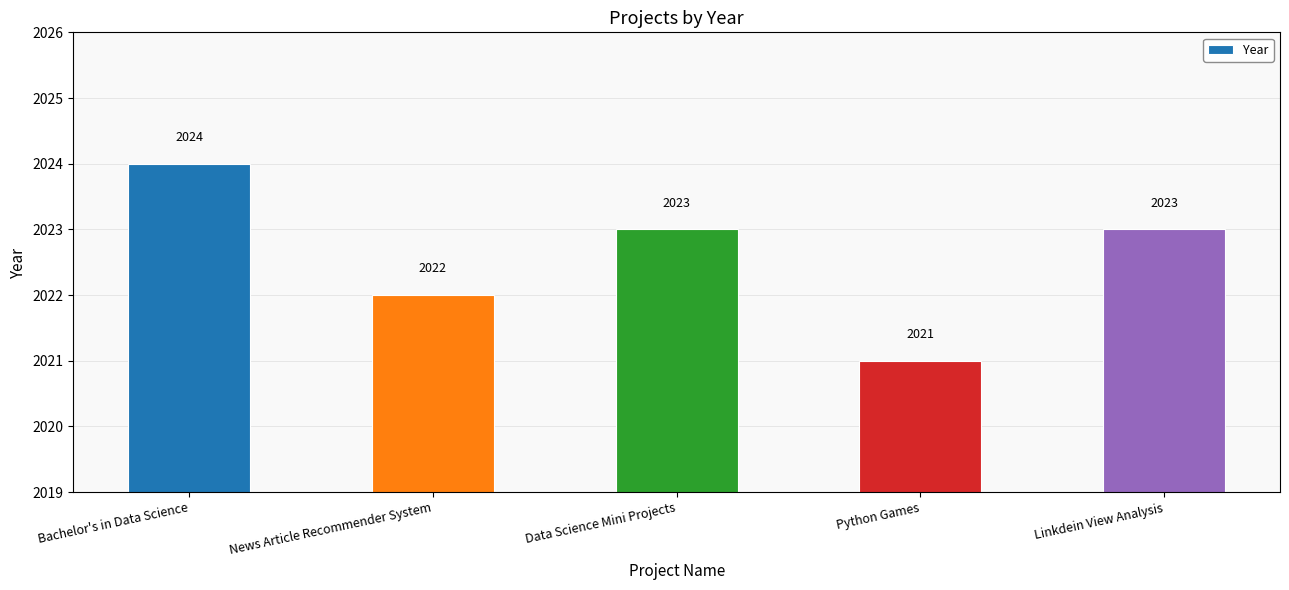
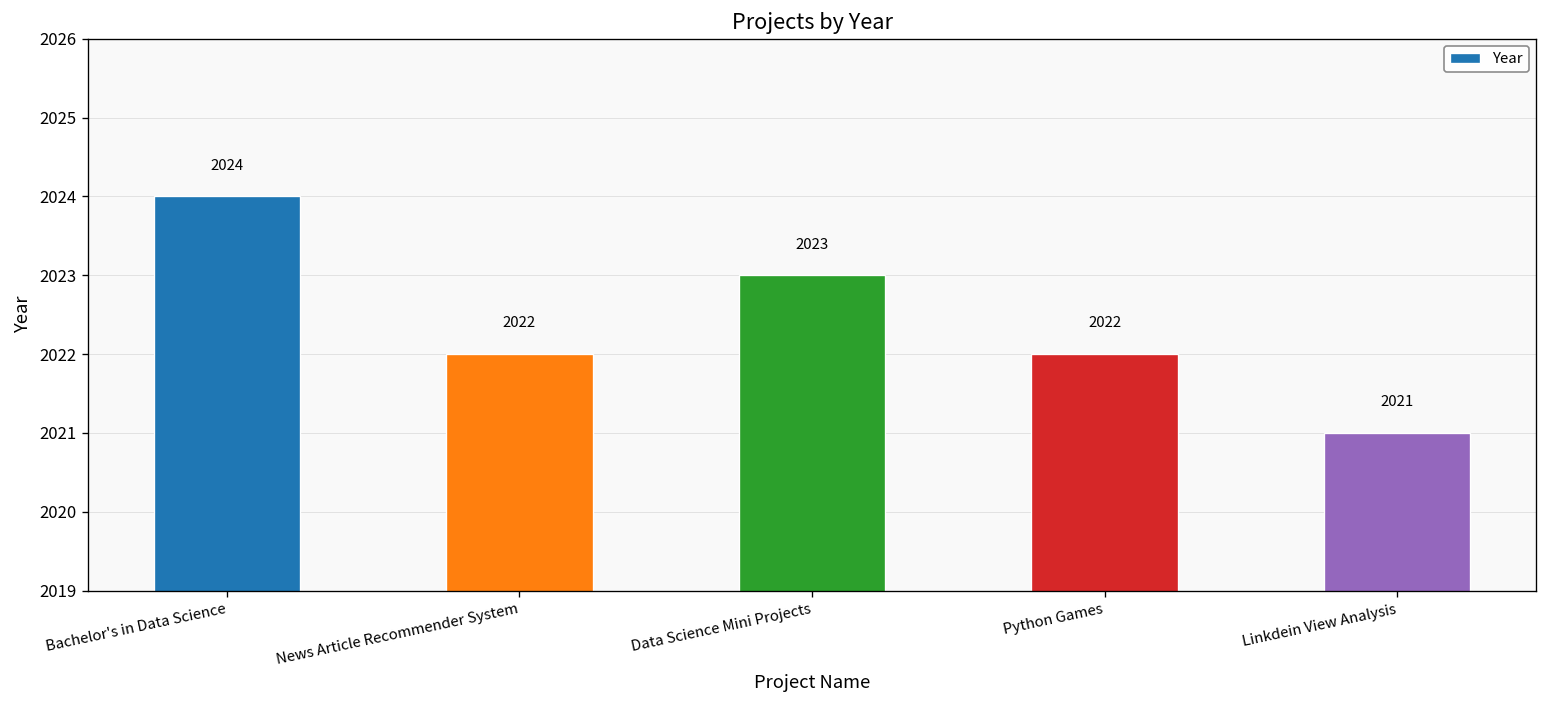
Python Games: 2021 -> 2022
Linkdein View Analysis: 2023 -> 2021
